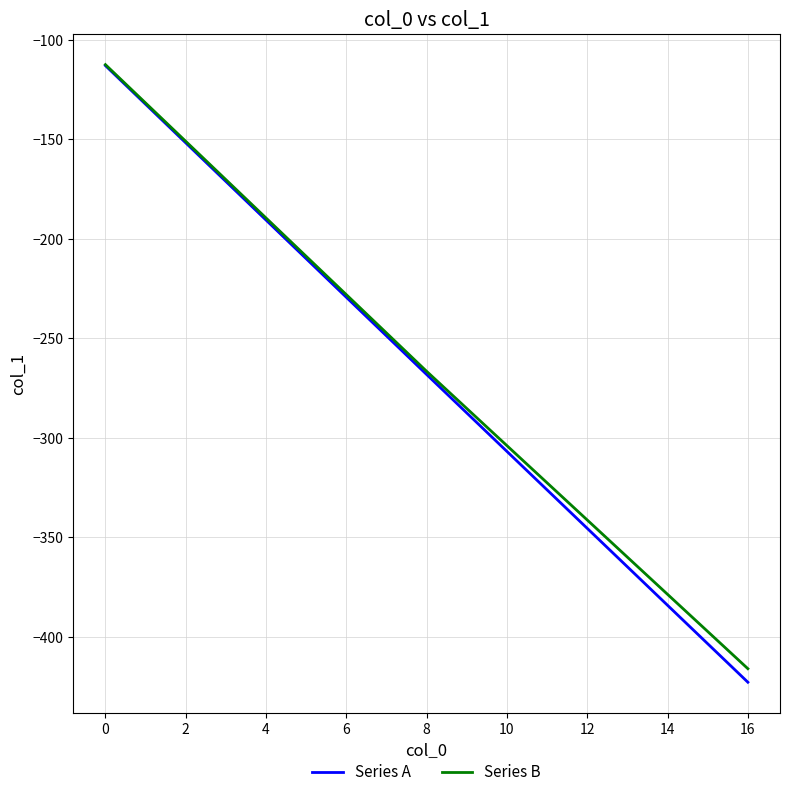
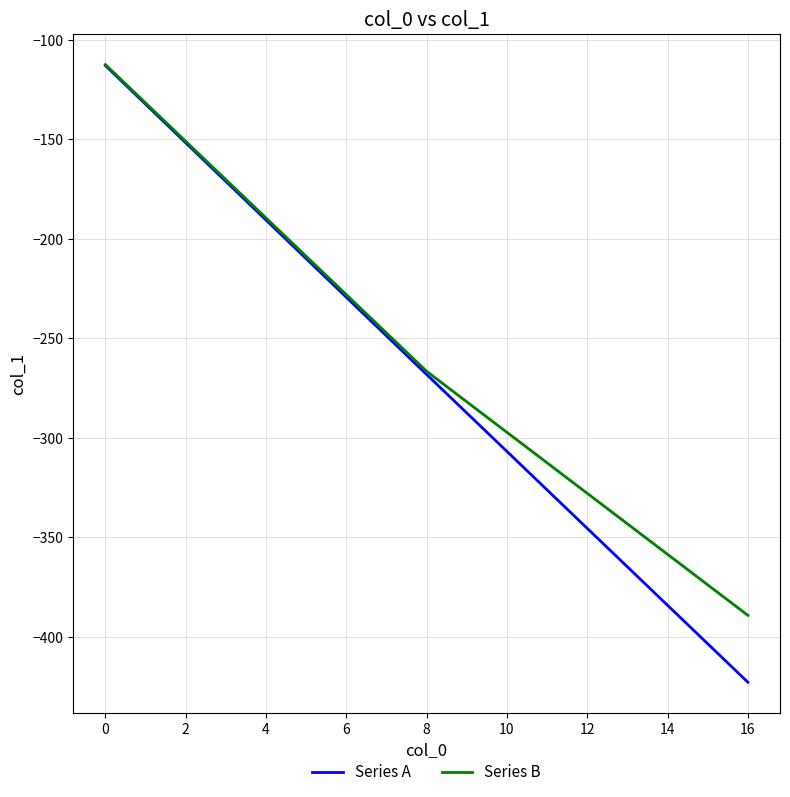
Series B, 16: -416 -> -389
